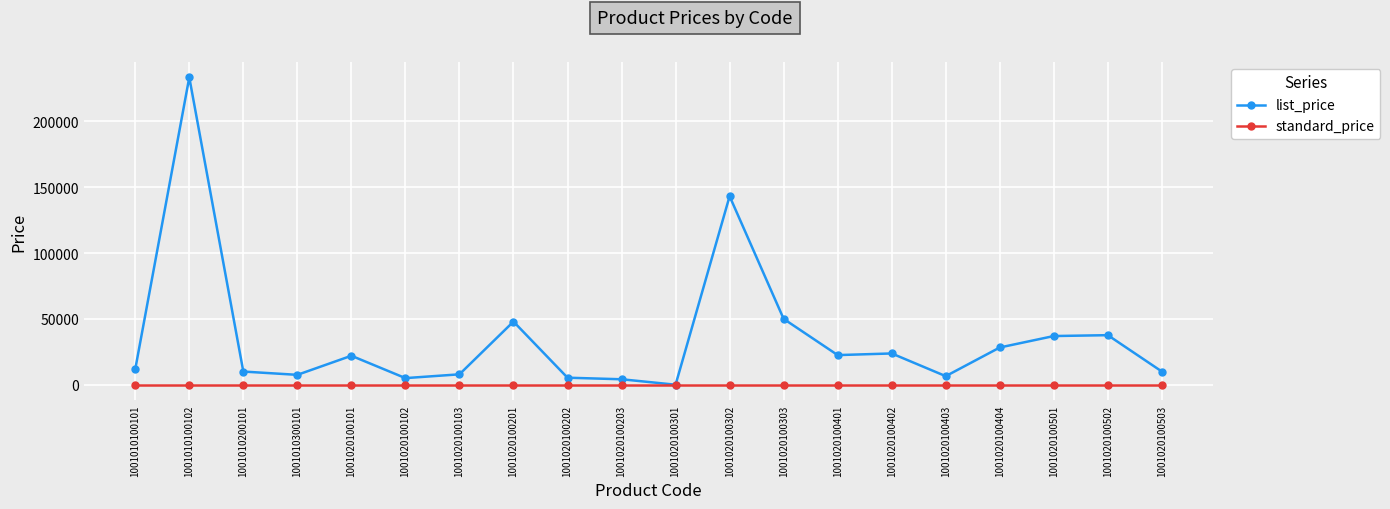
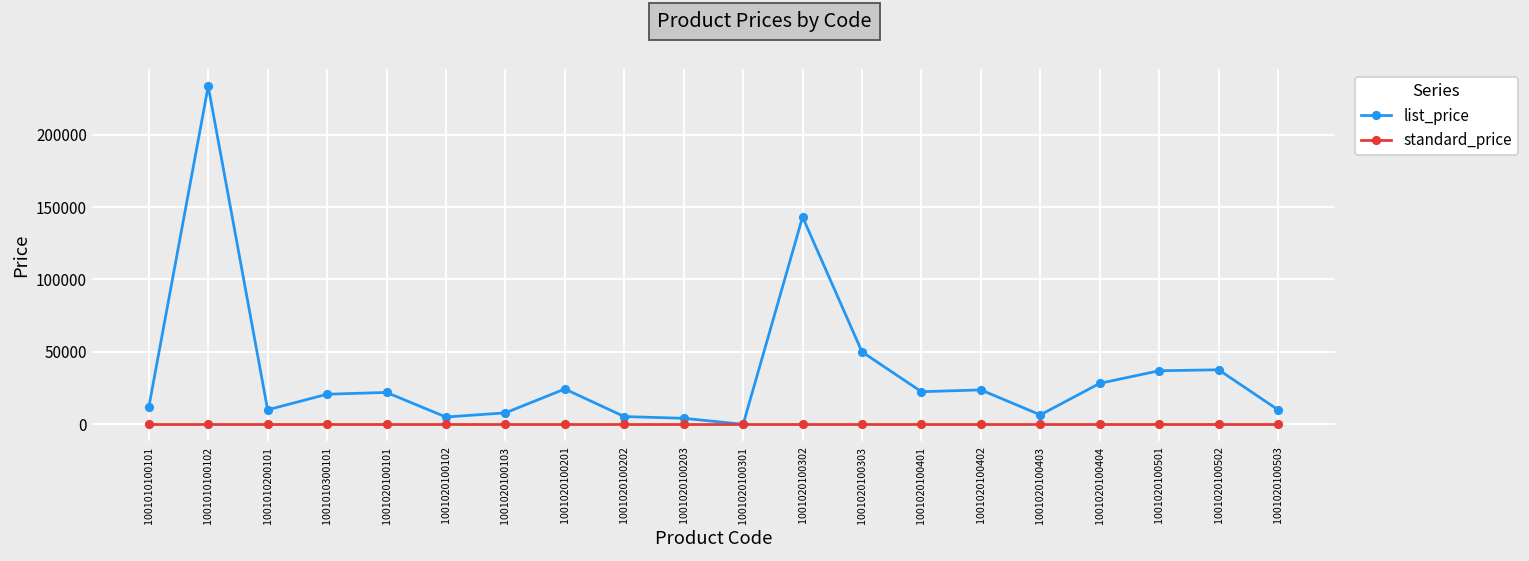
list_price, 1001010300101: 8000 -> 21000
list_price, 1001020100201: 48000 -> 24000
